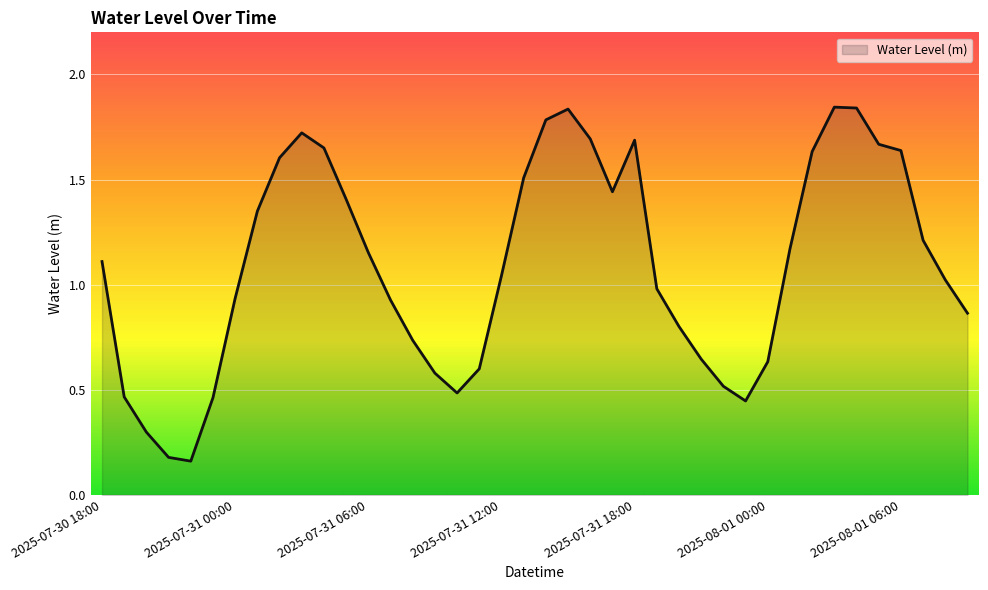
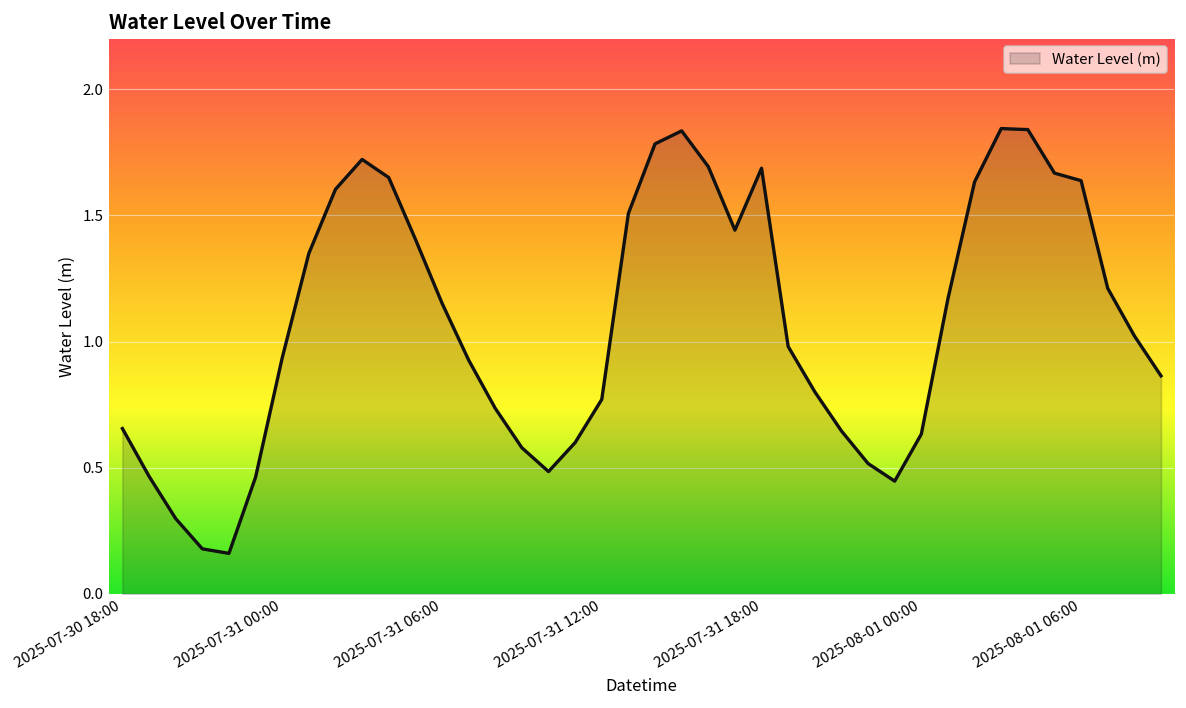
2025-07-30 18:00: 1.11 -> 0.66
2025-07-31 12:00: 1.04 -> 0.77
